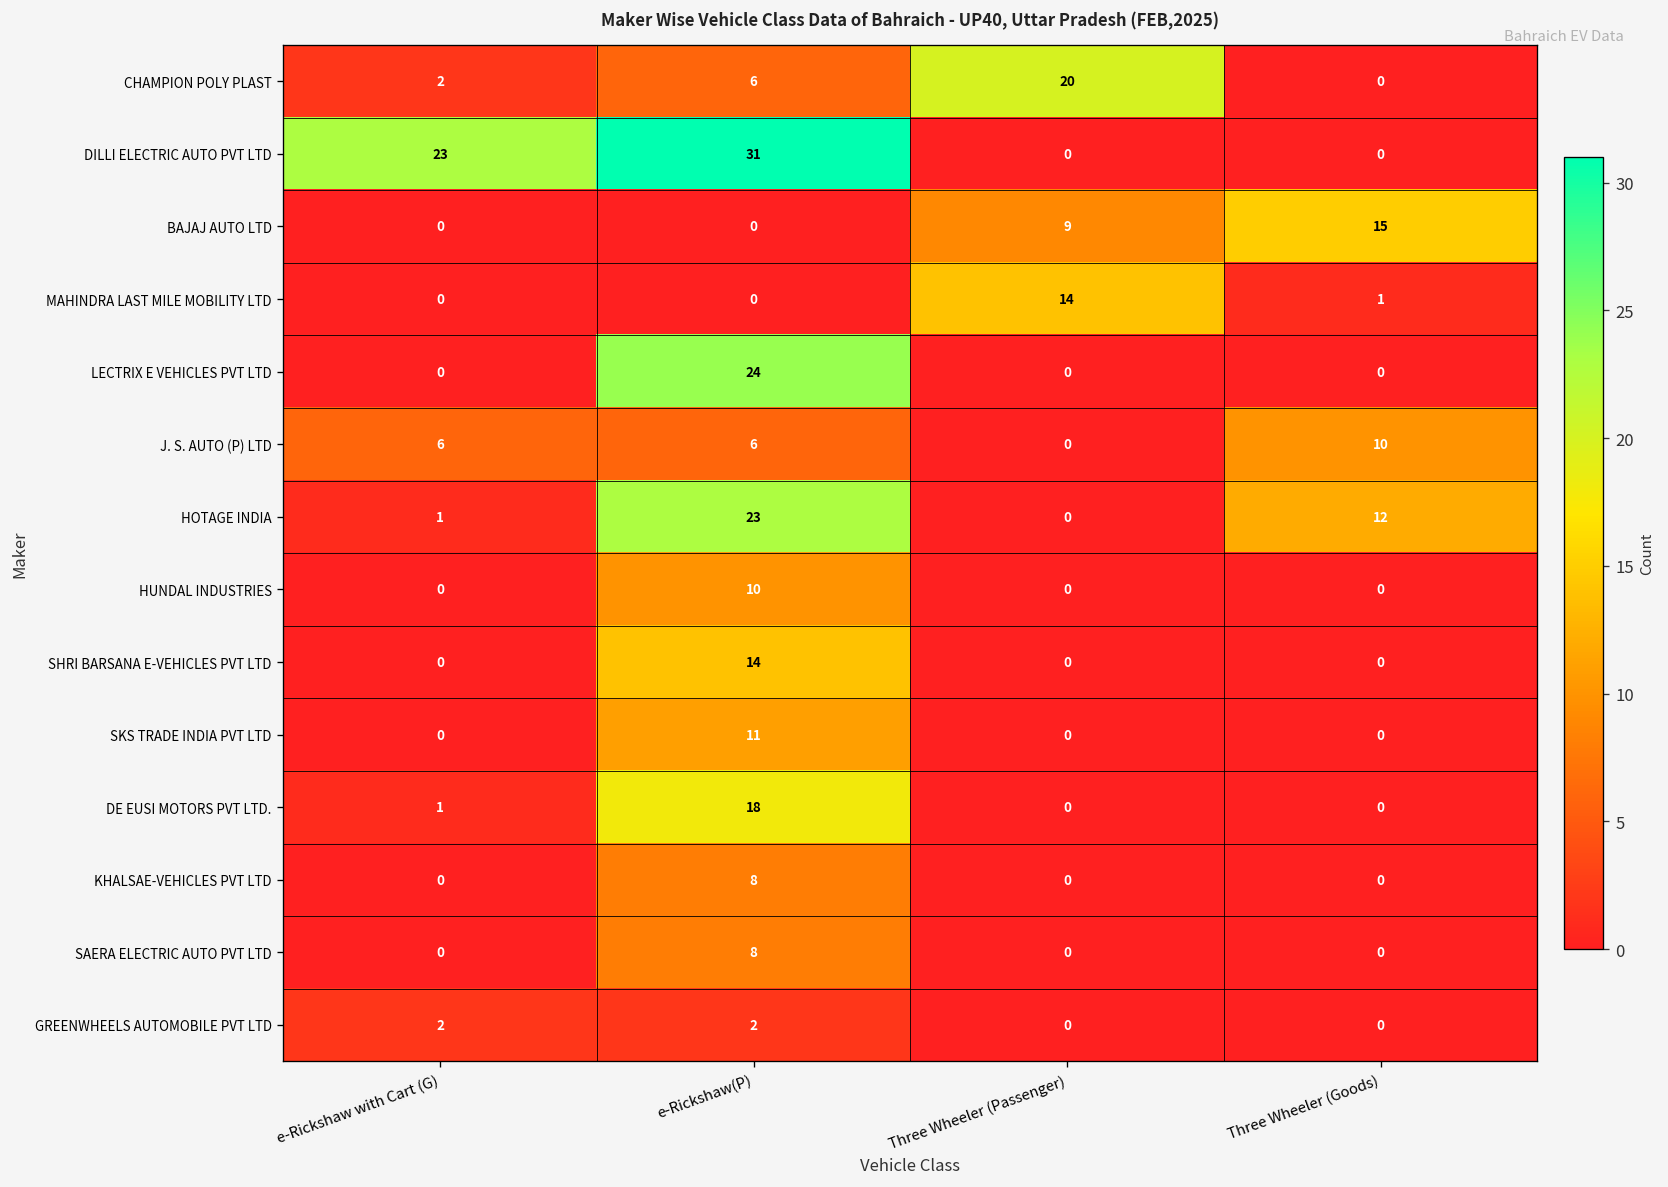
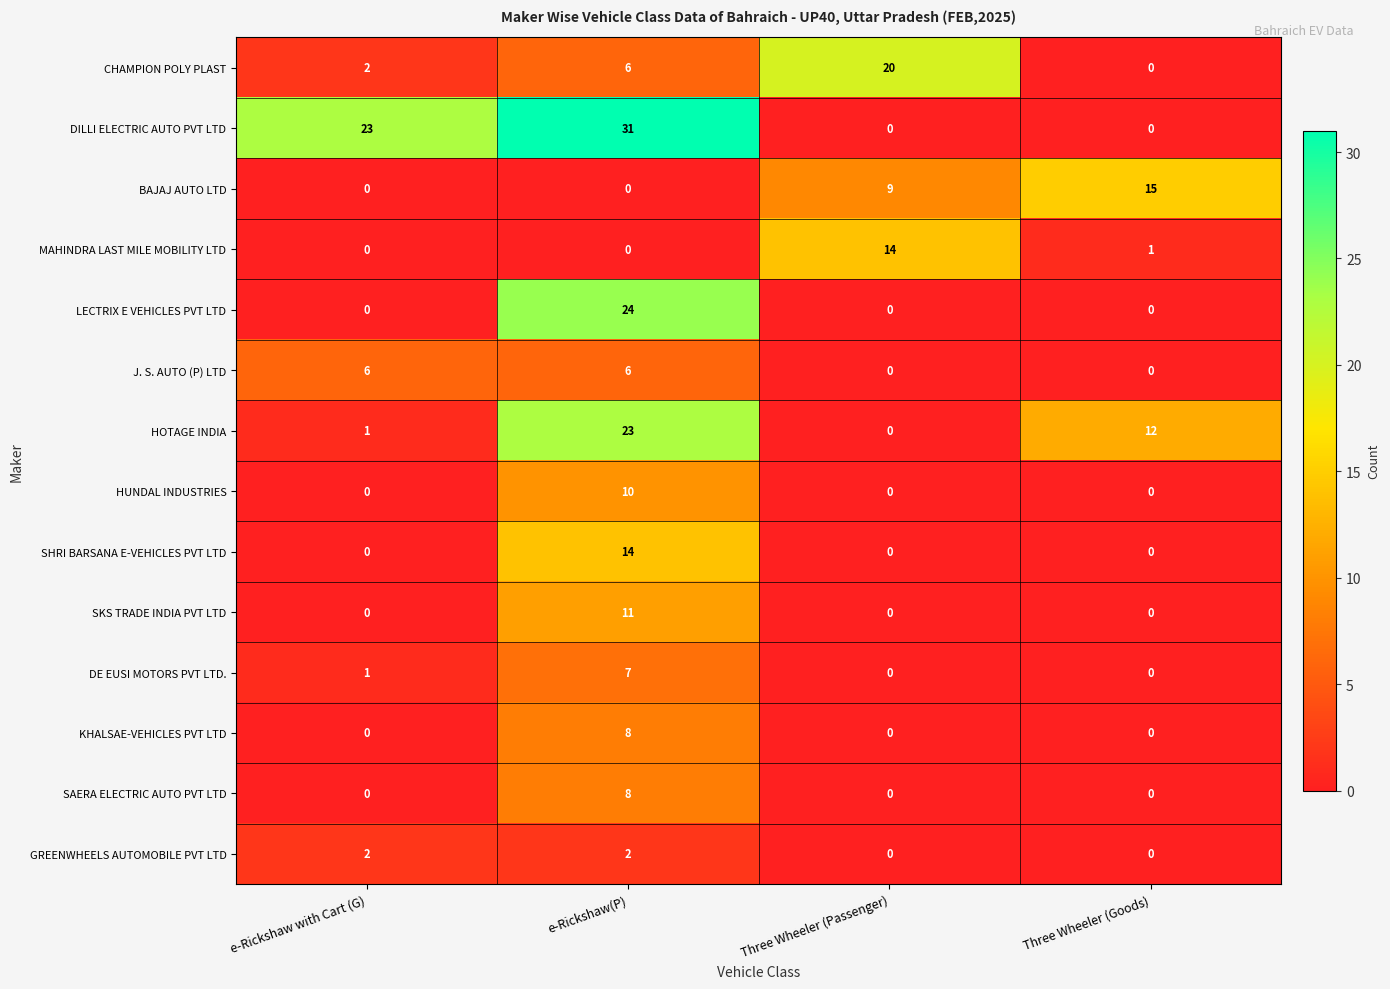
J. S. AUTO (P) LTD, Three Wheeler (Goods): 10 -> 0
DE EUSI MOTORS PVT LTD., e-Rickshaw(P): 18 -> 7
